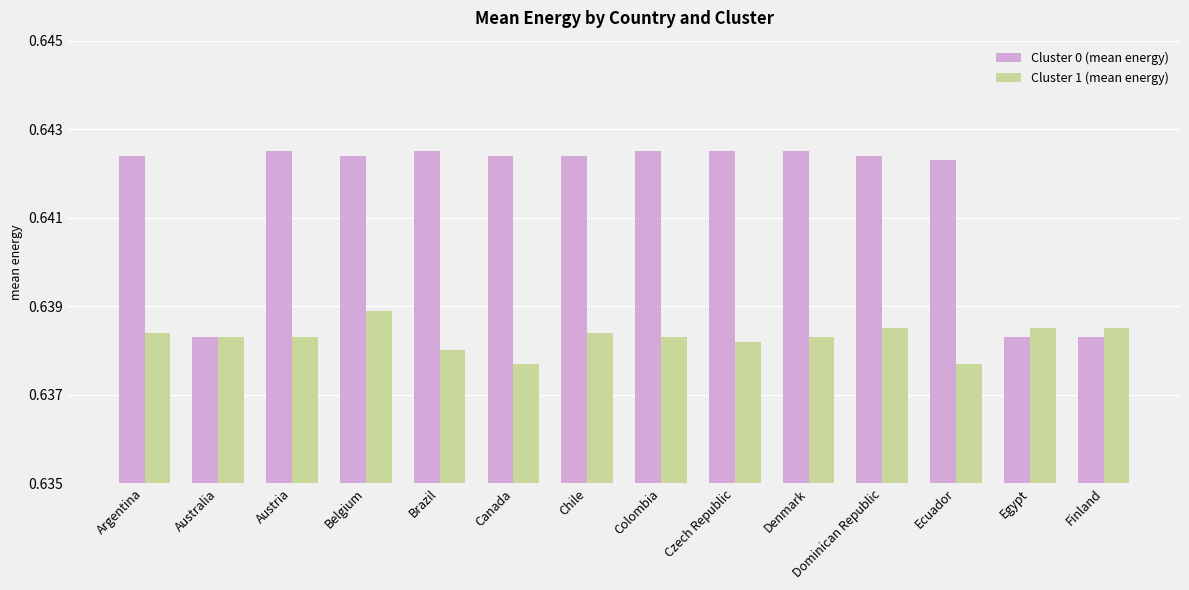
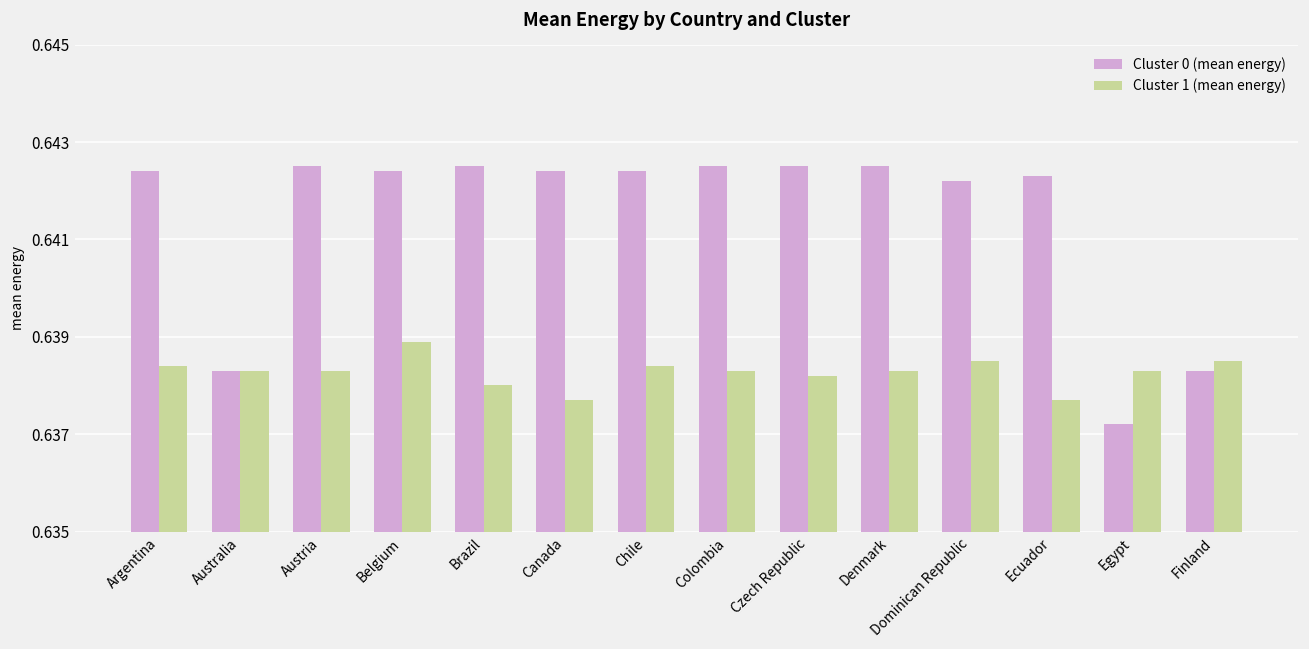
Cluster 0 (mean energy), Dominican Republic: 0.6424 -> 0.6422
Cluster 0 (mean energy), Egypt: 0.6383 -> 0.6372
Cluster 1 (mean energy), Egypt: 0.6385 -> 0.6383
